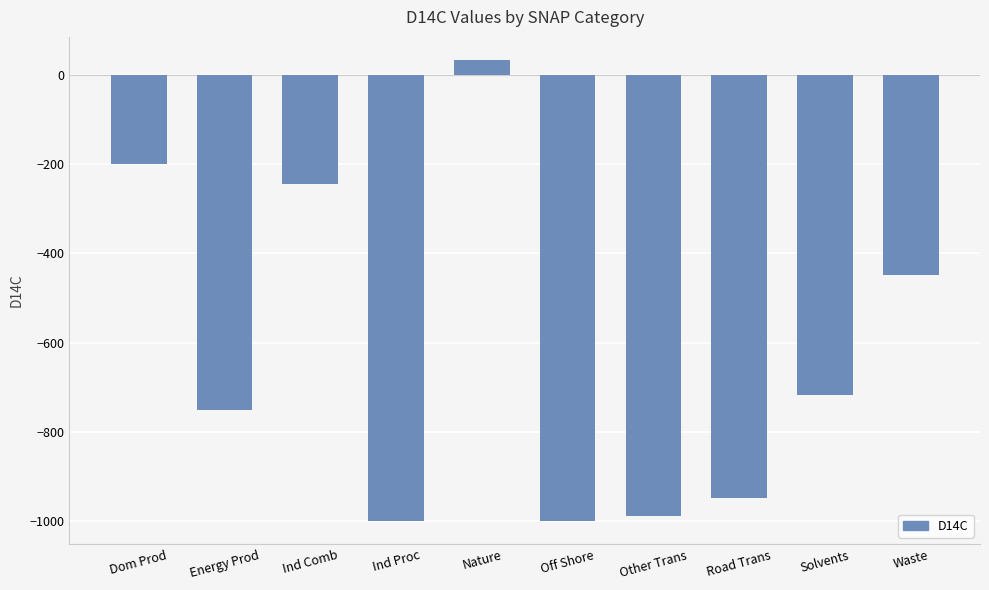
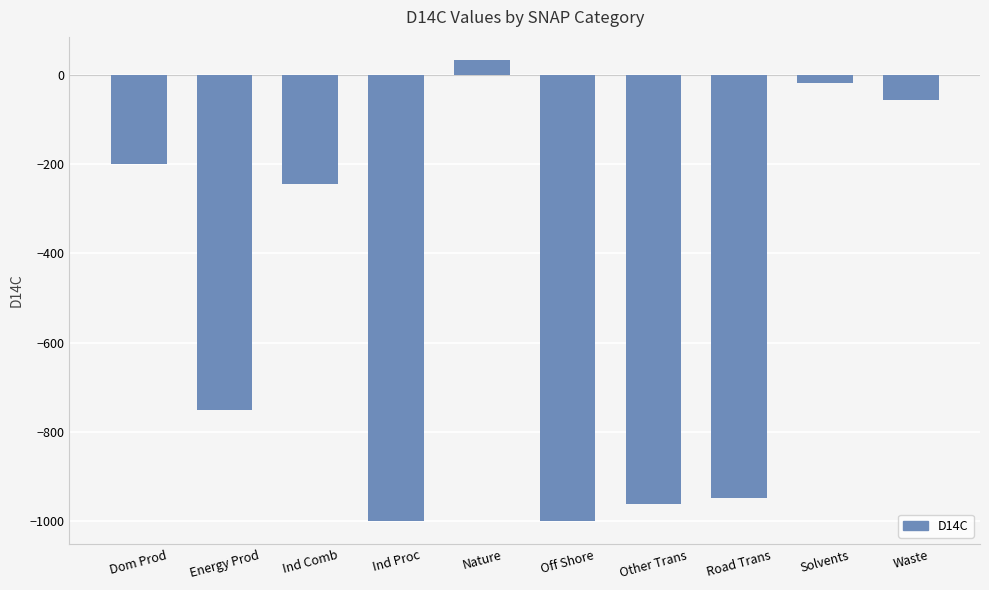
Other Trans: -990 -> -960
Solvents: -720 -> -20
Waste: -450 -> -60
